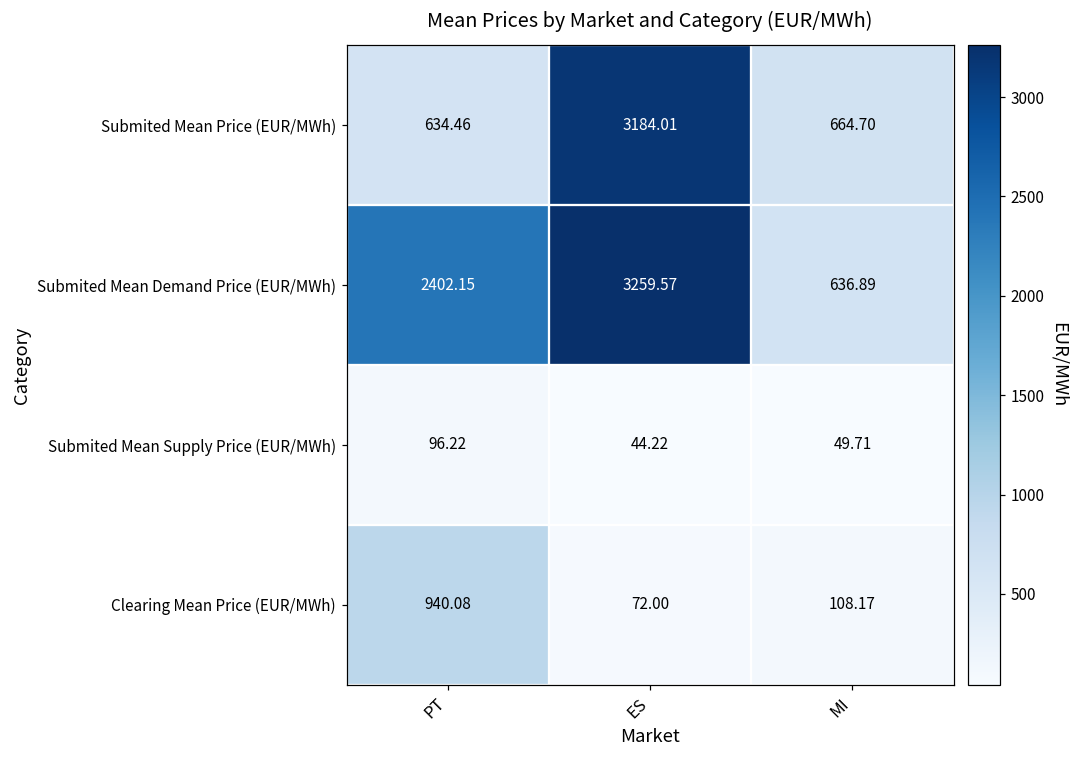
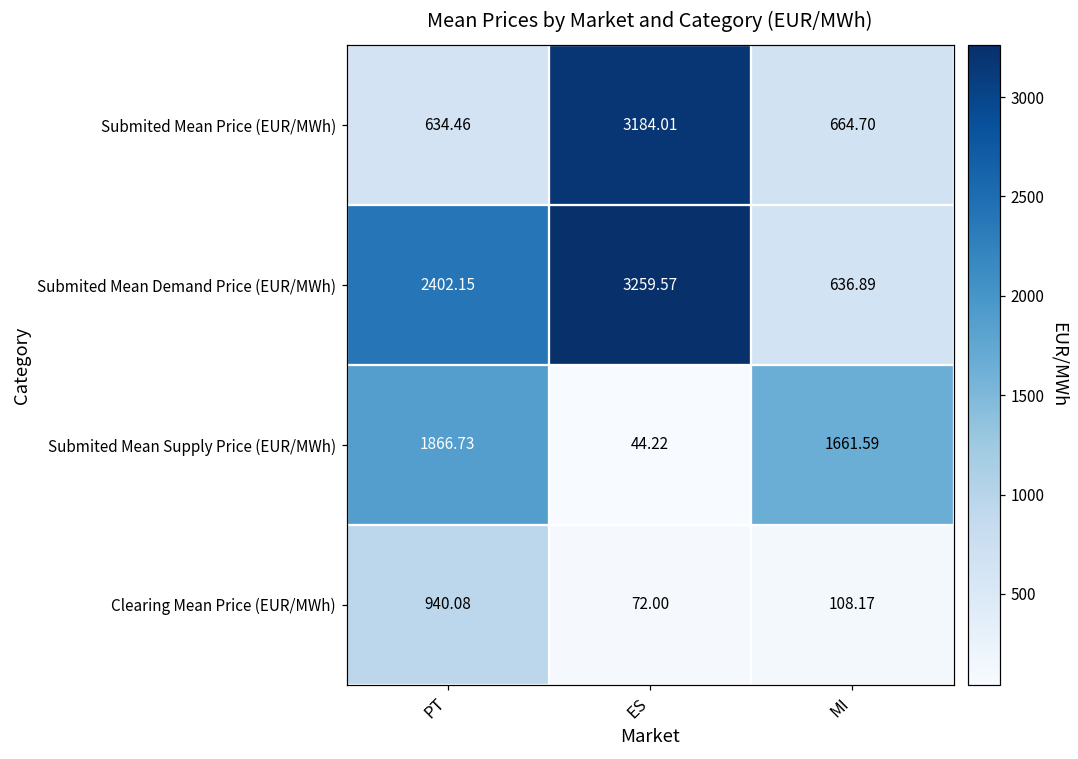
Submited Mean Supply Price (EUR/MWh), PT: 96.22 -> 1866.73
Submited Mean Supply Price (EUR/MWh), MI: 49.71 -> 1661.59
